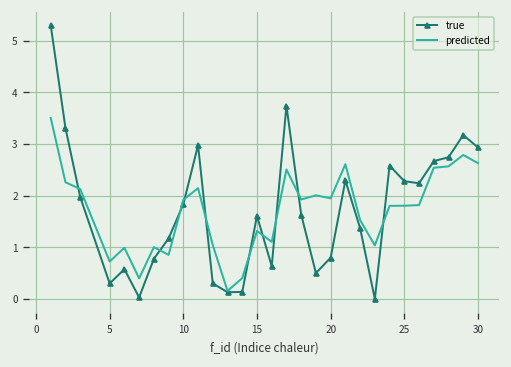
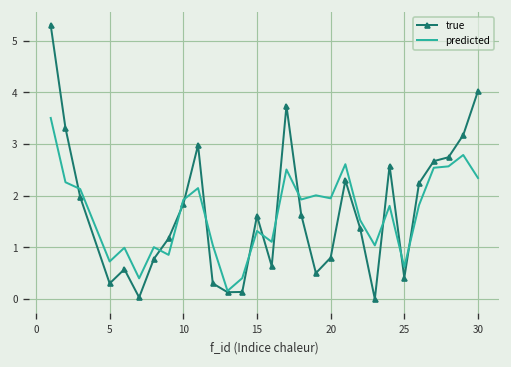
true, 25: 2.3 -> 0.4
predicted, 25: 1.8 -> 0.6
true, 30: 2.9 -> 4.0
predicted, 30: 2.6 -> 2.3
